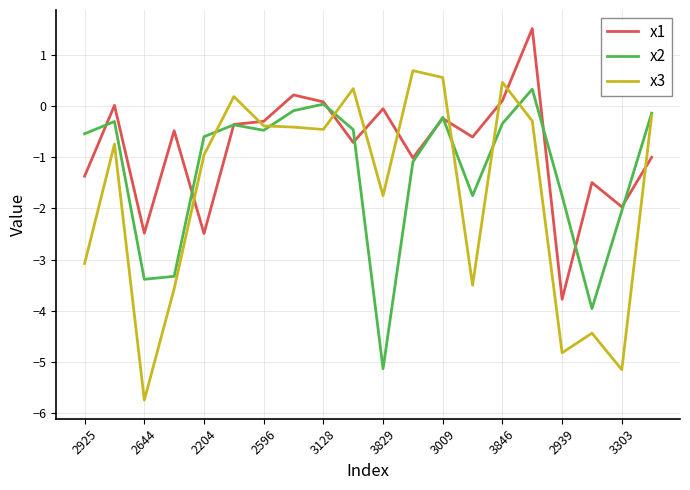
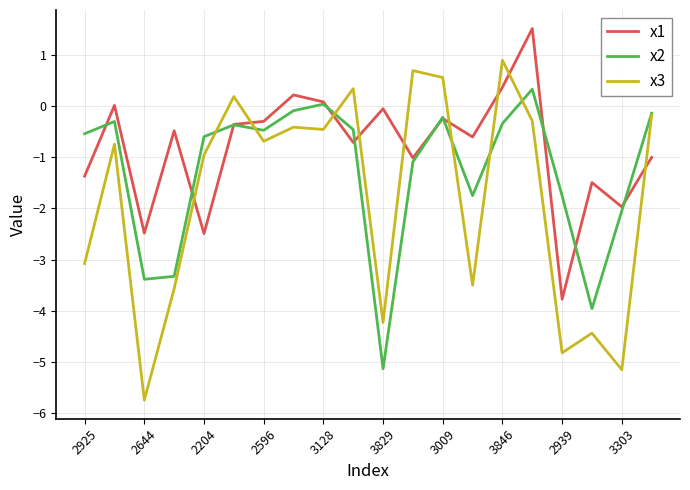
x3, 2596: -0.4 -> -0.7
x3, 3829: -1.8 -> -4.2
x1, 3846: 0.1 -> 0.4
x3, 3846: 0.5 -> 0.9
